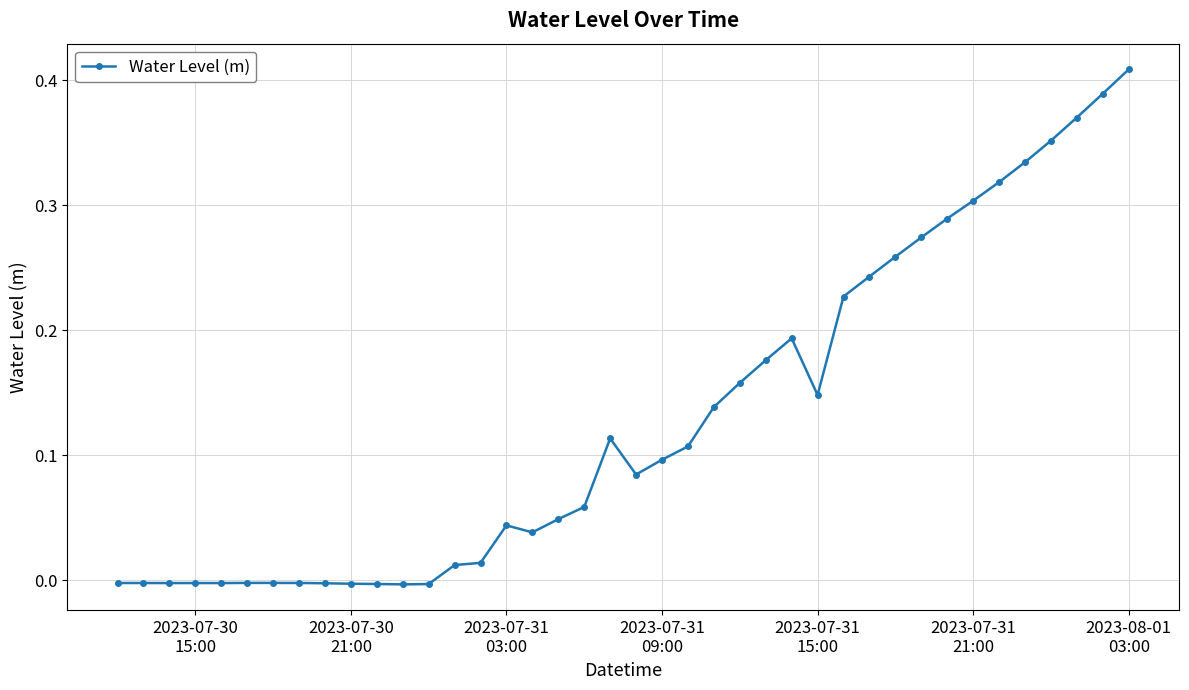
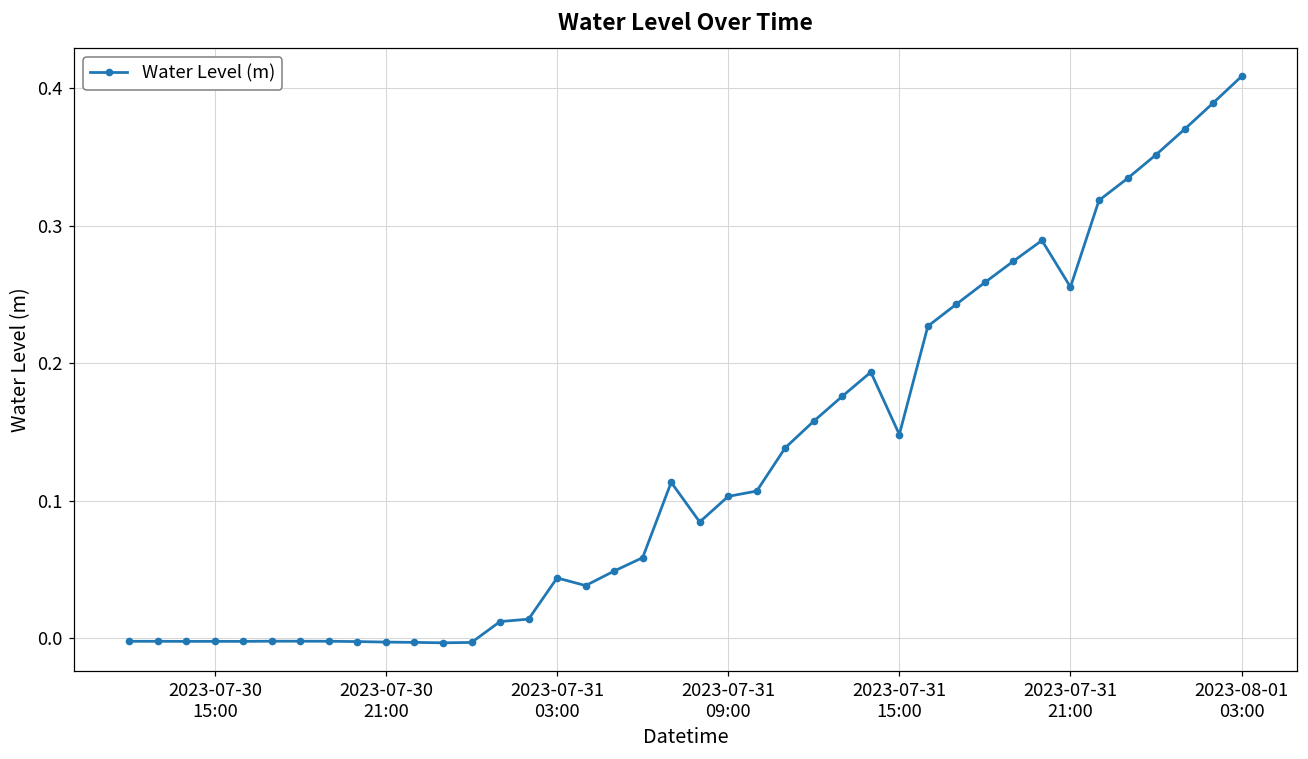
2023-07-31 09:00: 0.096 -> 0.103
2023-07-31 21:00: 0.304 -> 0.255
